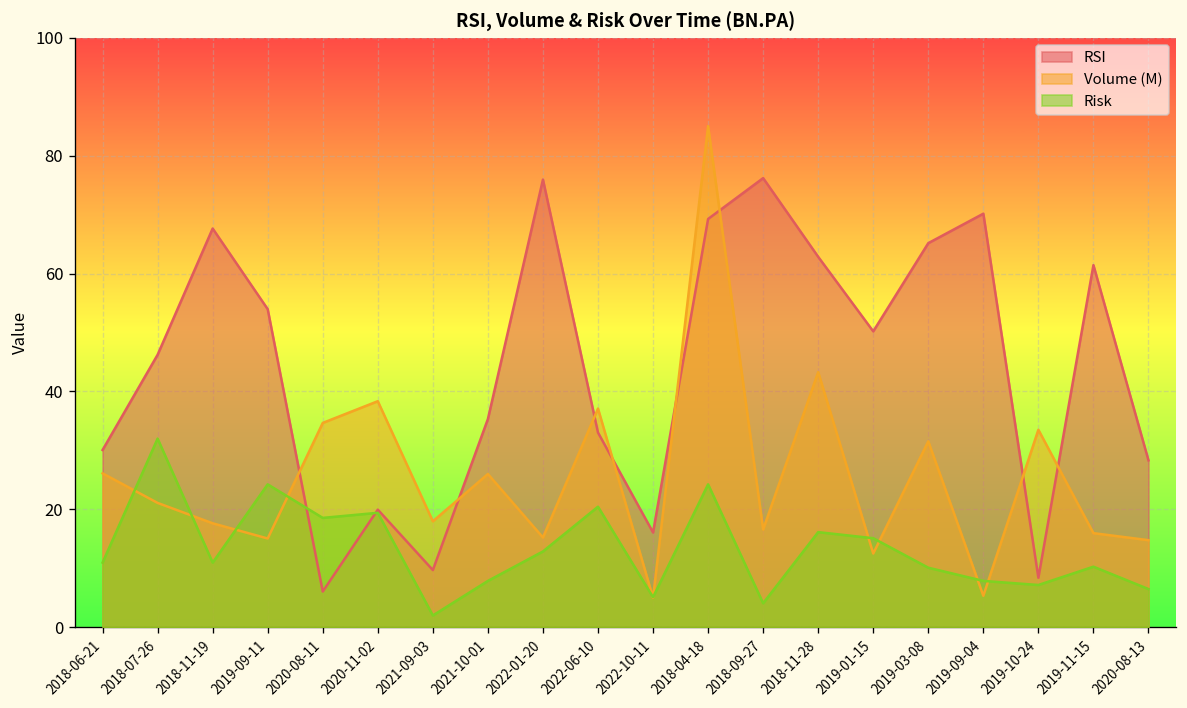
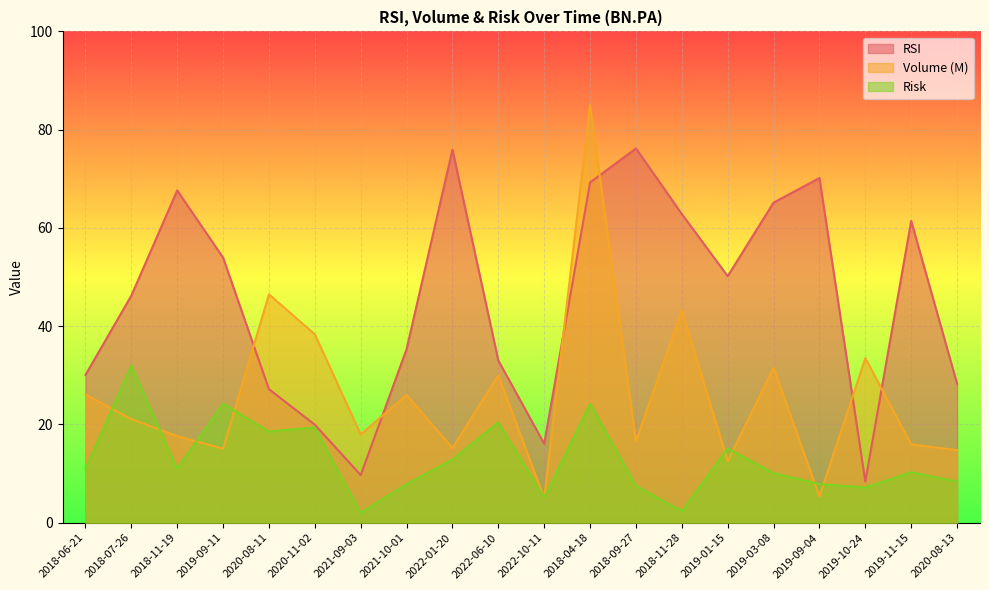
RSI, 2020-08-11: 6 -> 27
Volume (M), 2020-08-11: 35 -> 46
Volume (M), 2022-06-10: 37 -> 30
Risk, 2018-09-27: 4 -> 8
Risk, 2018-11-28: 16 -> 2
Risk, 2020-08-13: 6 -> 8
